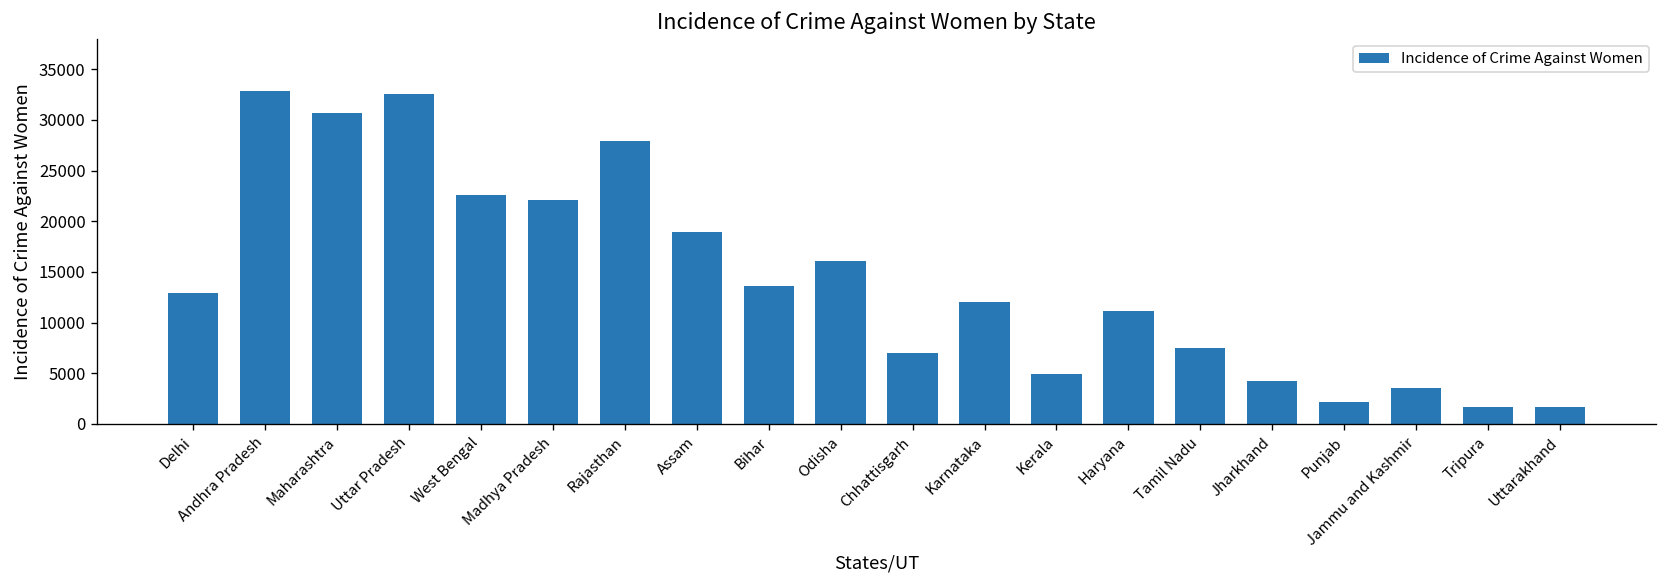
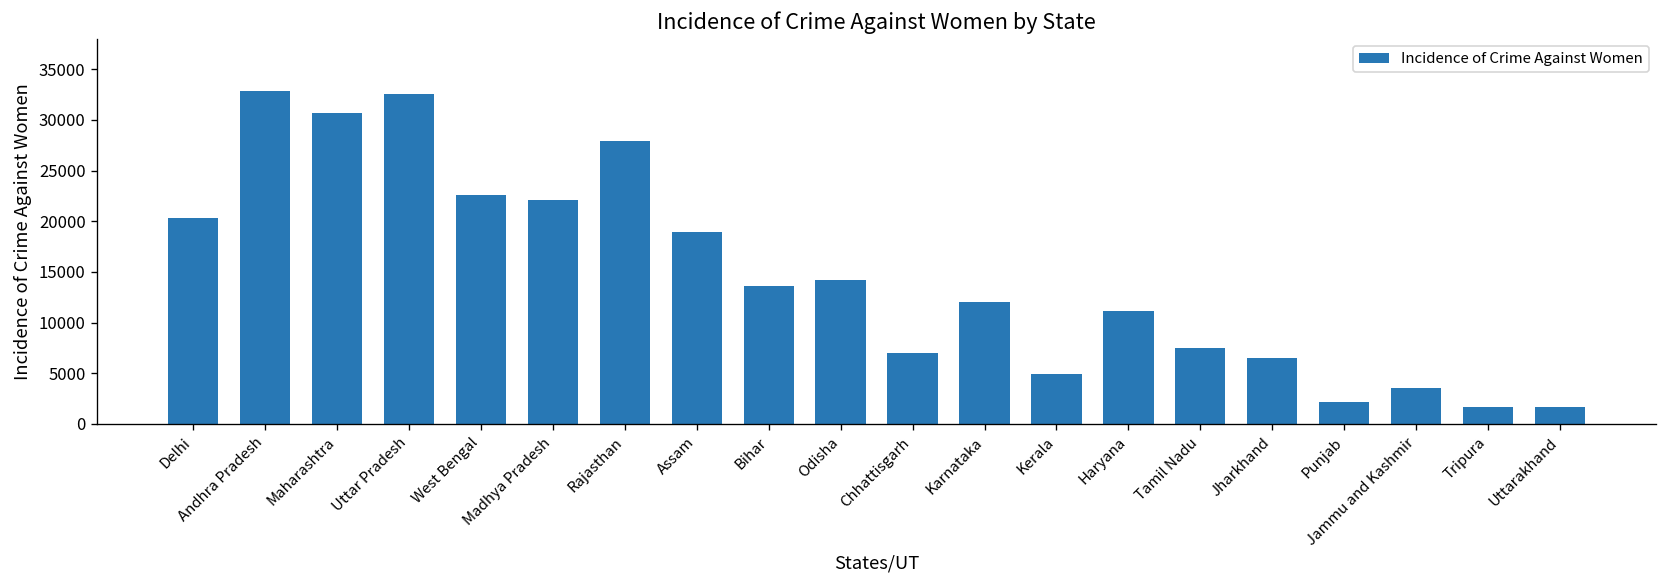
Delhi: 13000 -> 20000
Odisha: 16000 -> 14000
Jharkhand: 4000 -> 7000
